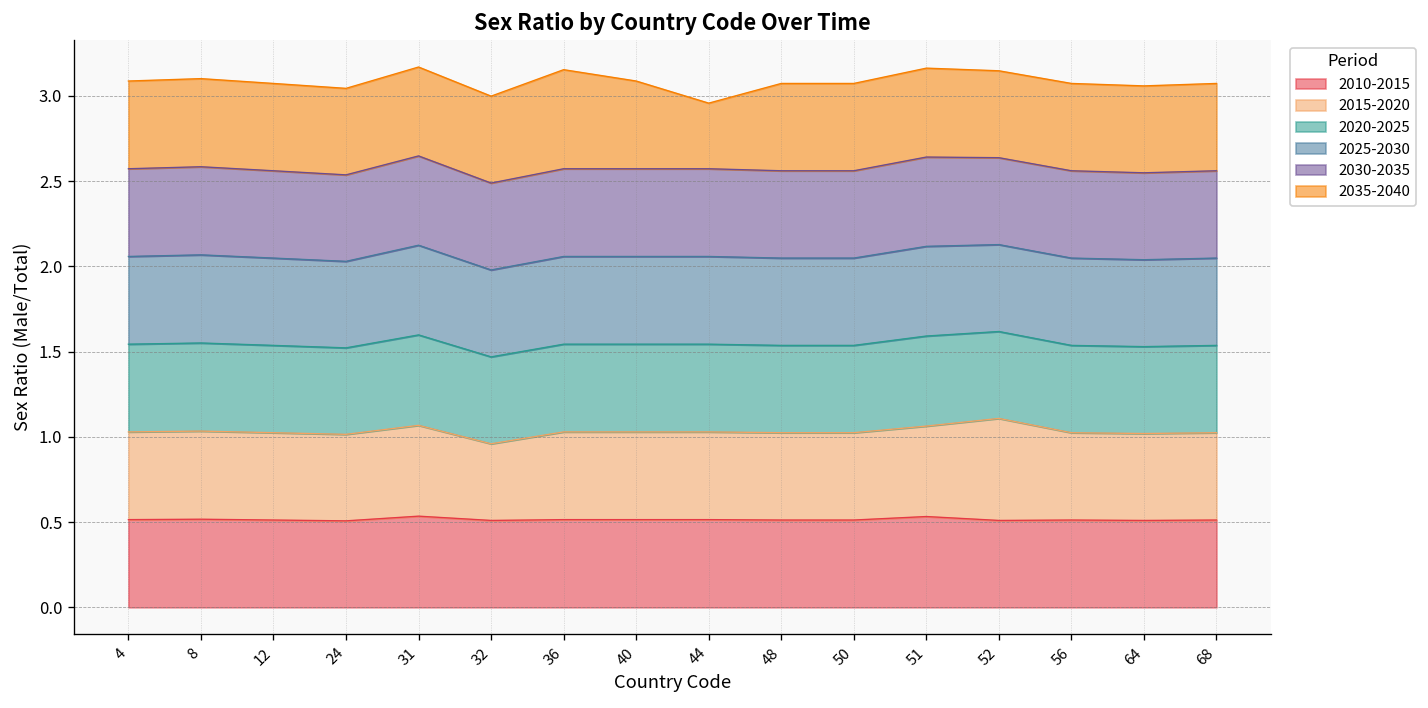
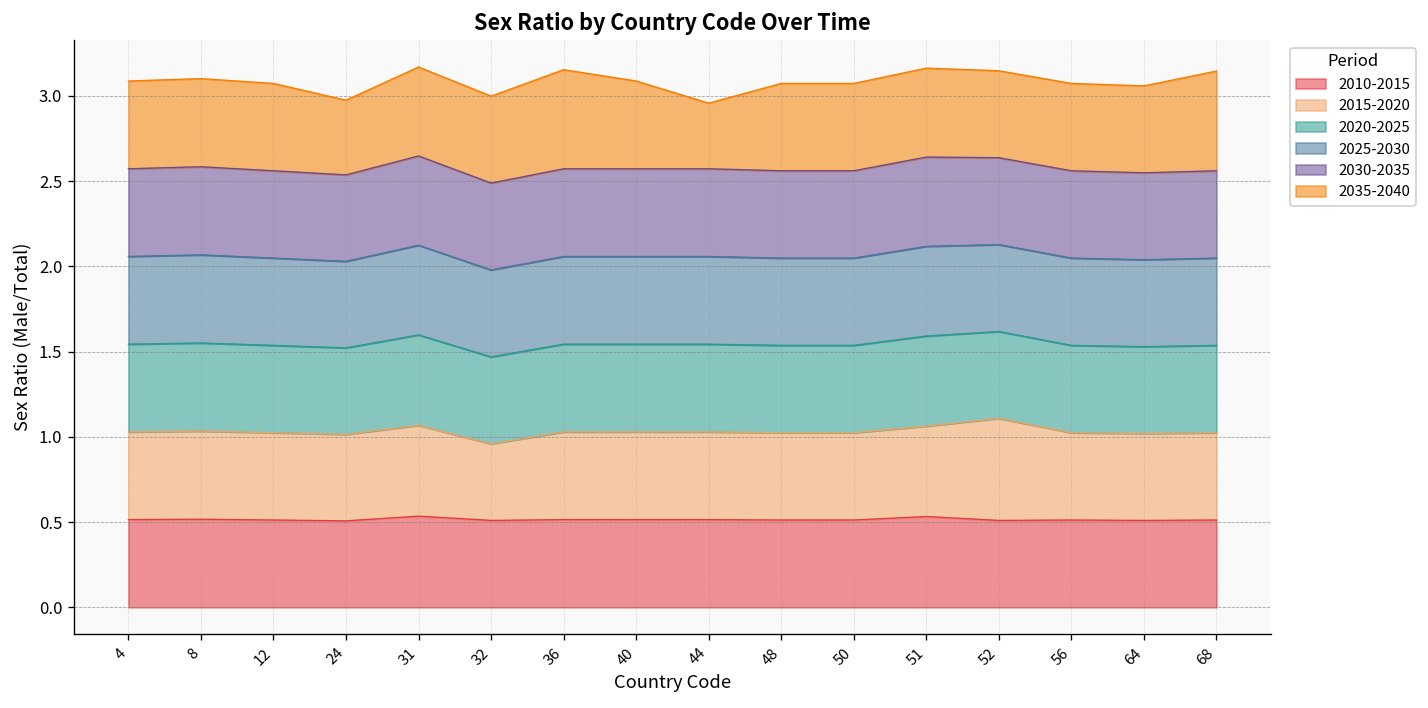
2035-2040, 24: 0.51 -> 0.44
2035-2040, 68: 0.51 -> 0.58
